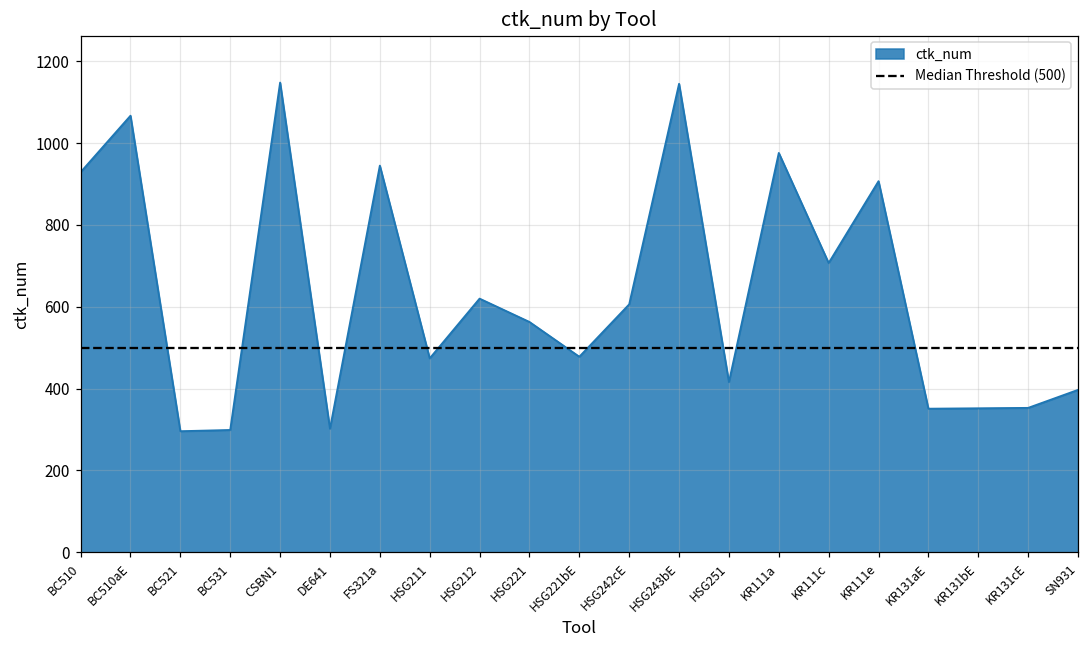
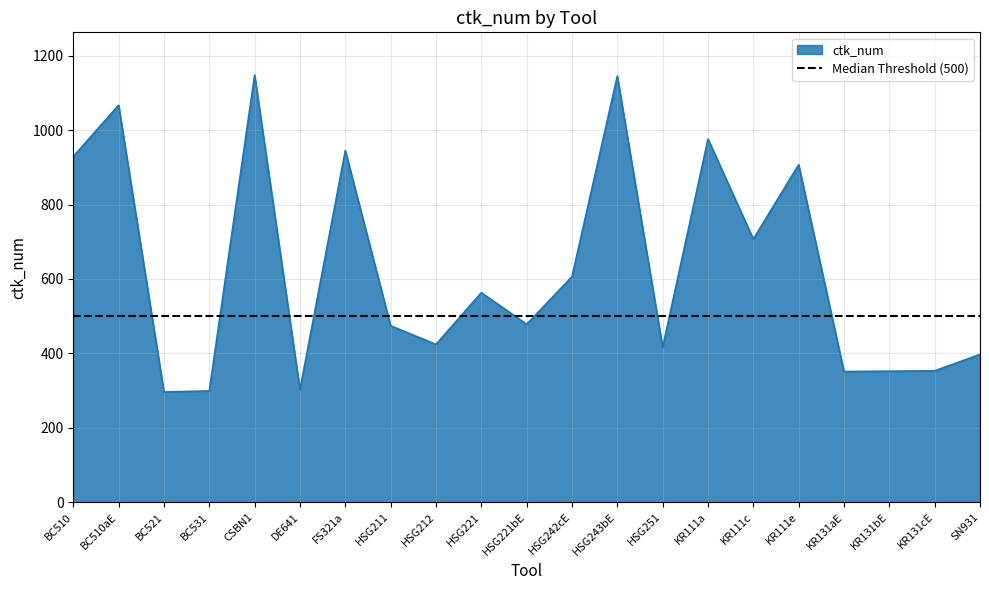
HSG212: 620 -> 420
